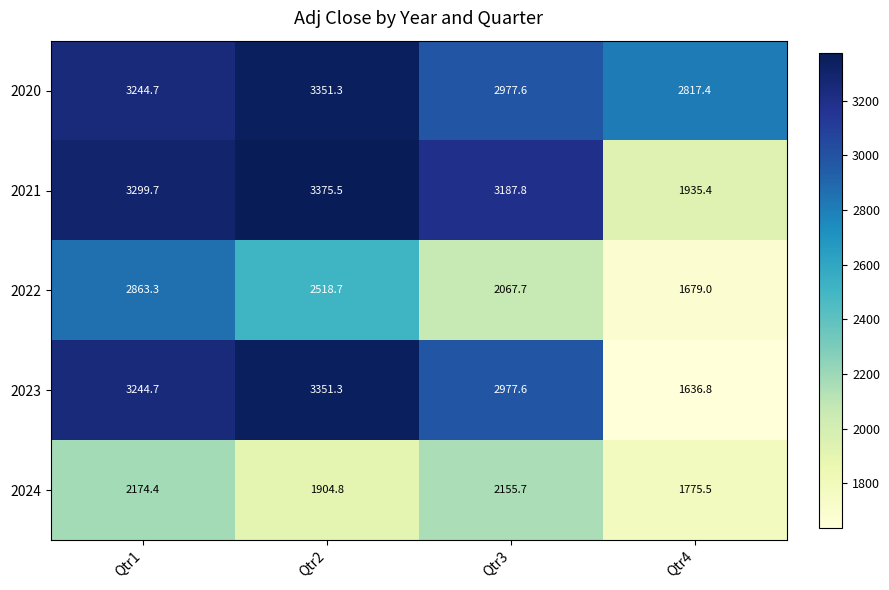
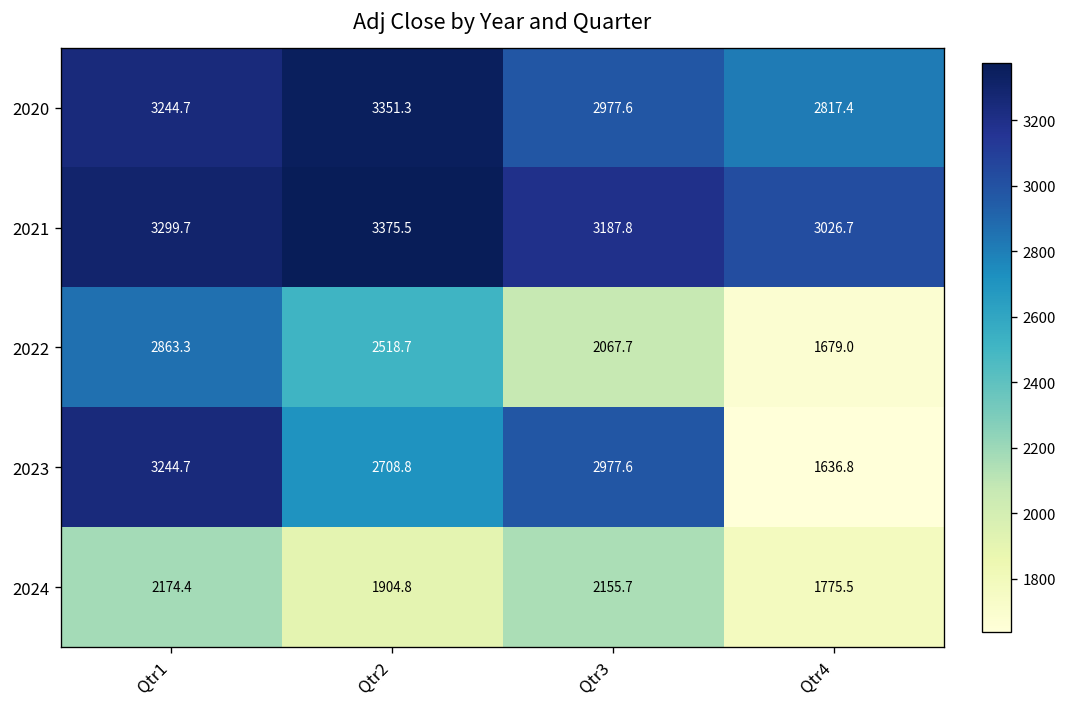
2021, Qtr4: 1935.4 -> 3026.7
2023, Qtr2: 3351.3 -> 2708.8
